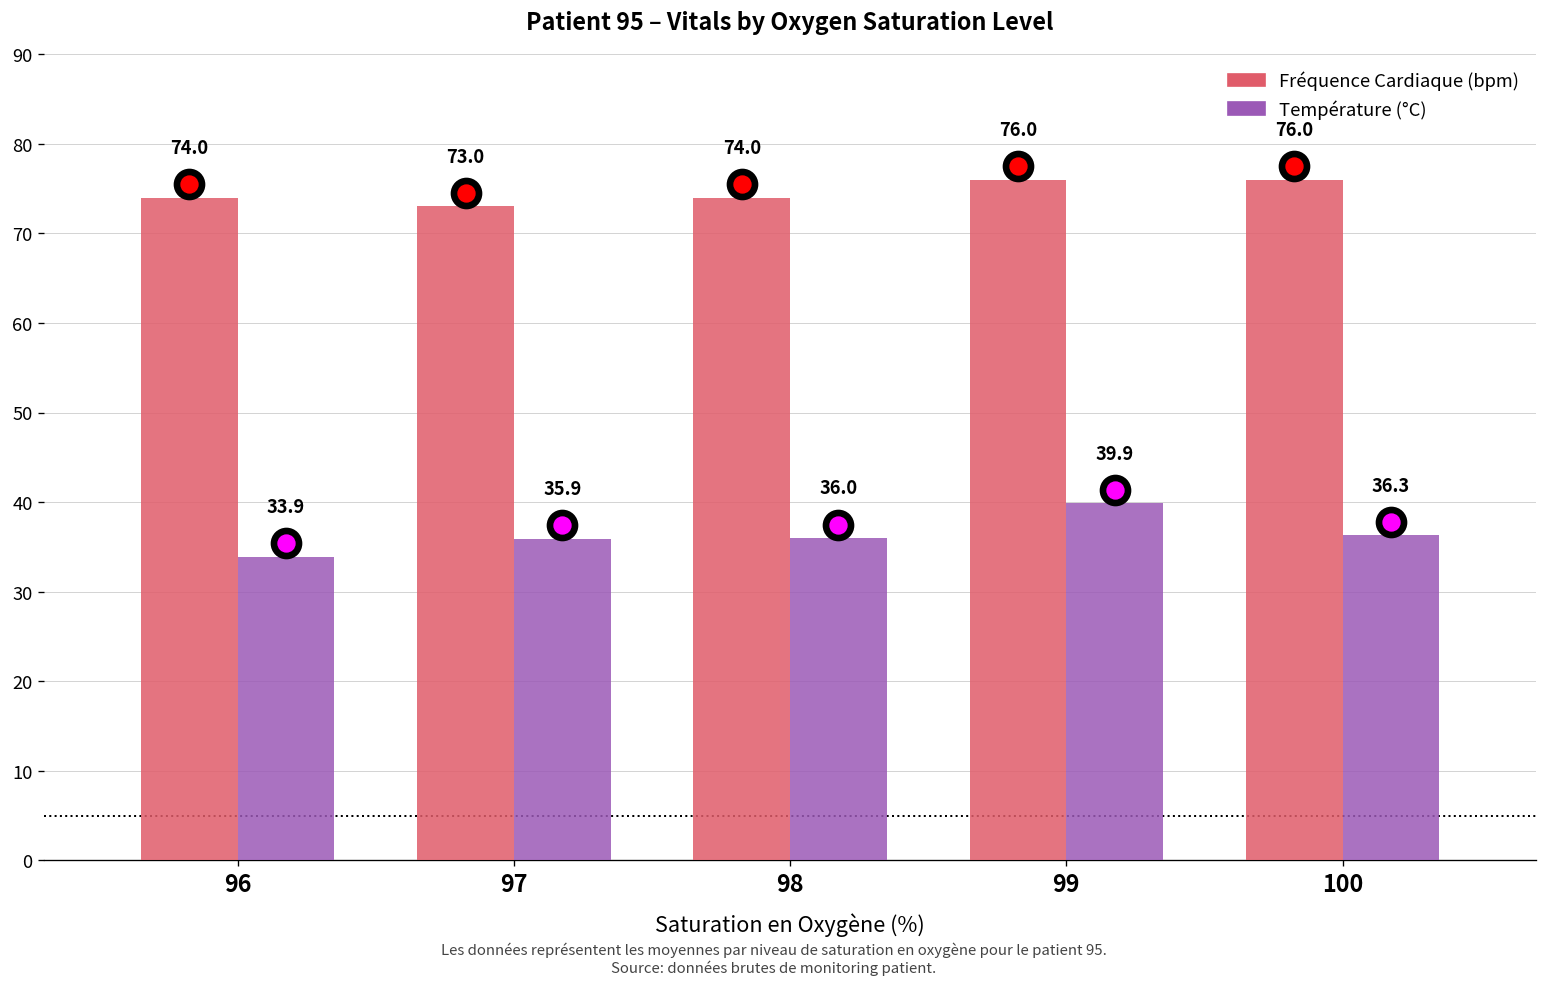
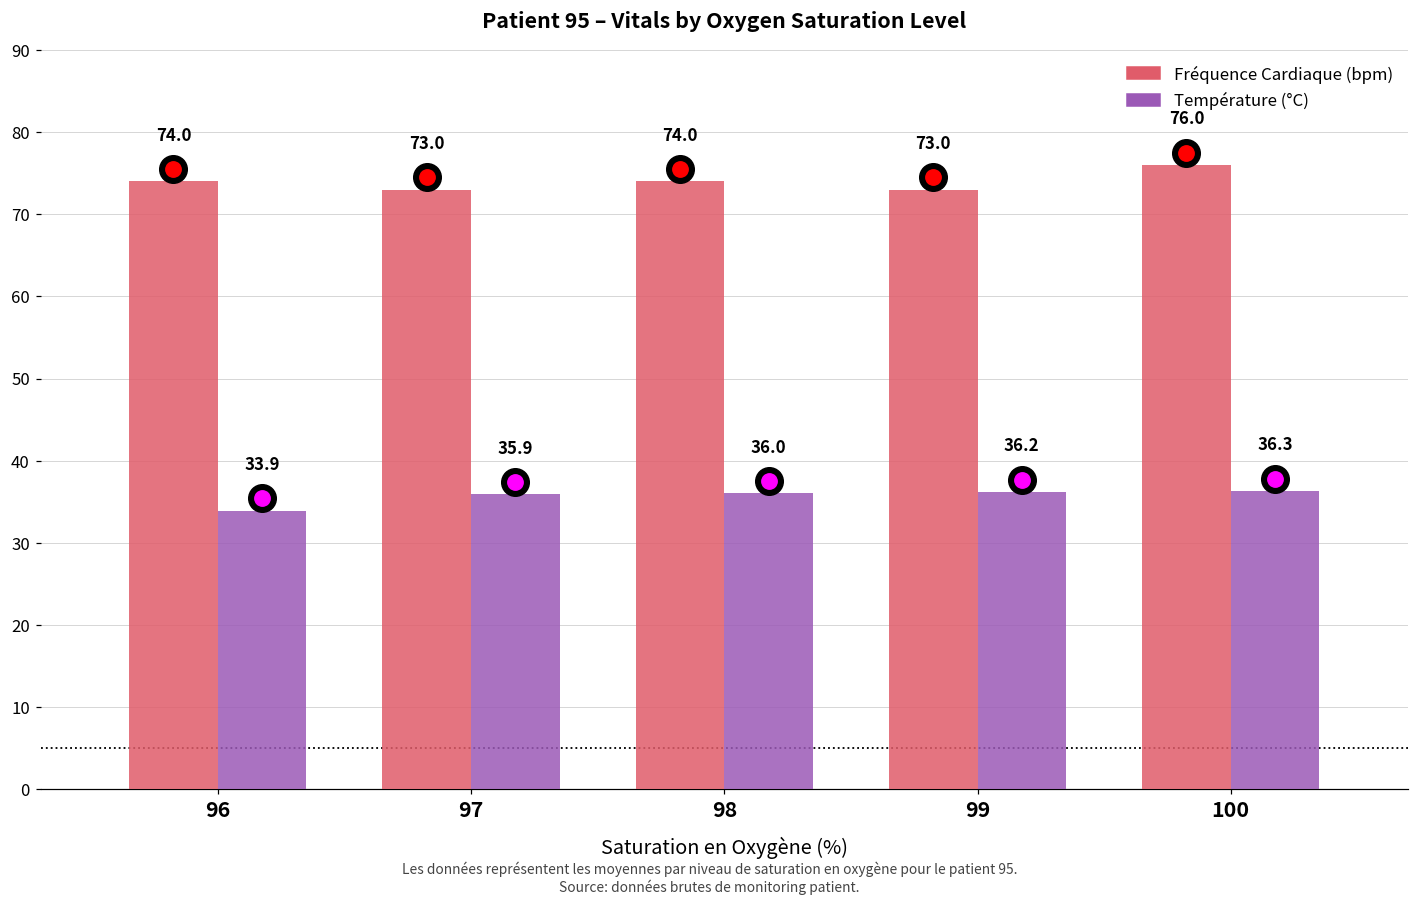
Fréquence Cardiaque (bpm), 99: 76.0 -> 73.0
Température (°C), 99: 39.9 -> 36.2
